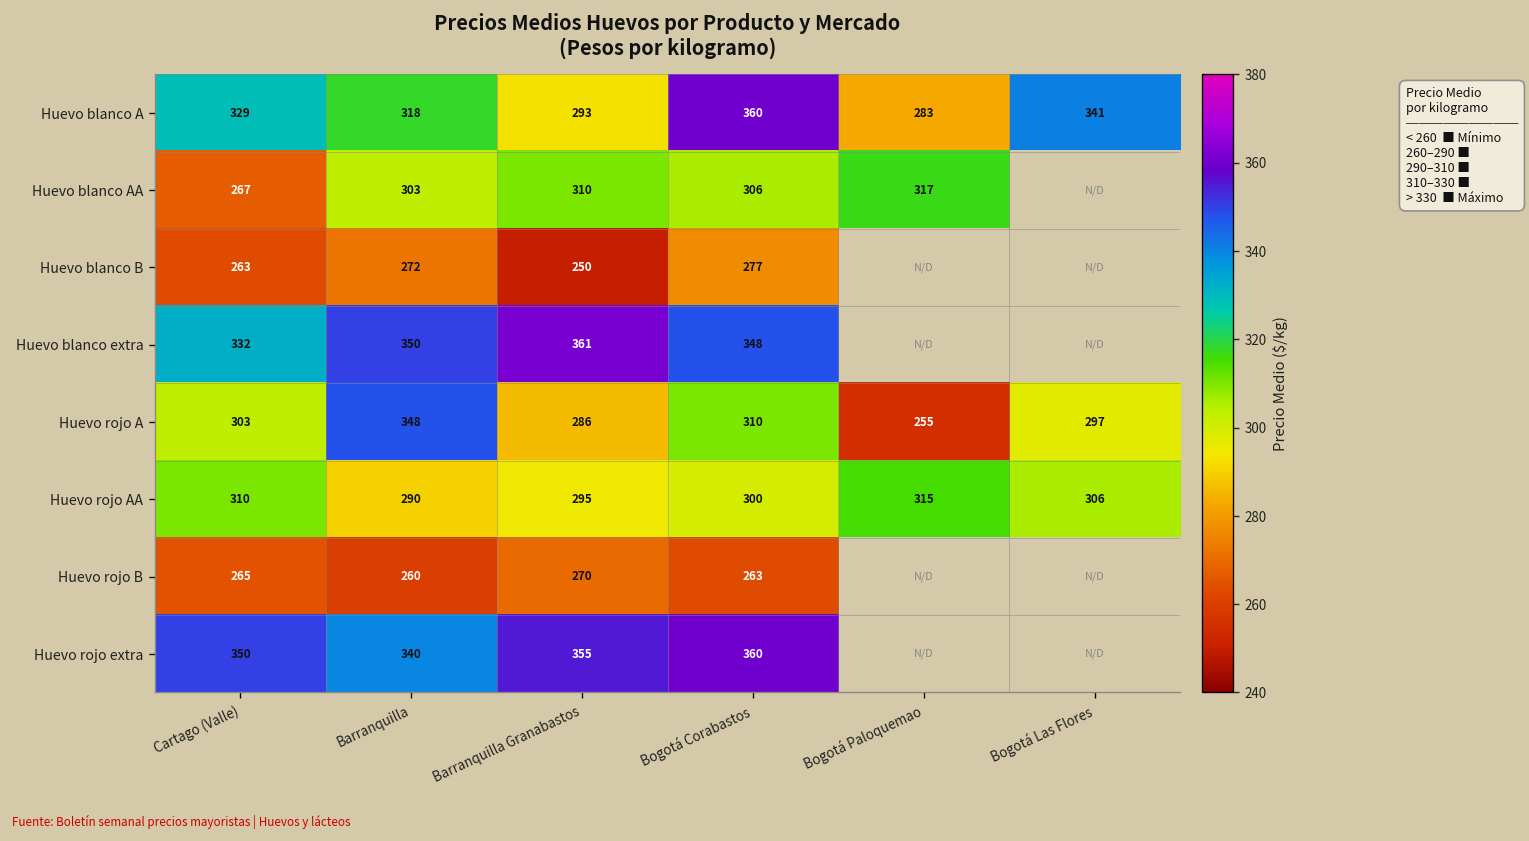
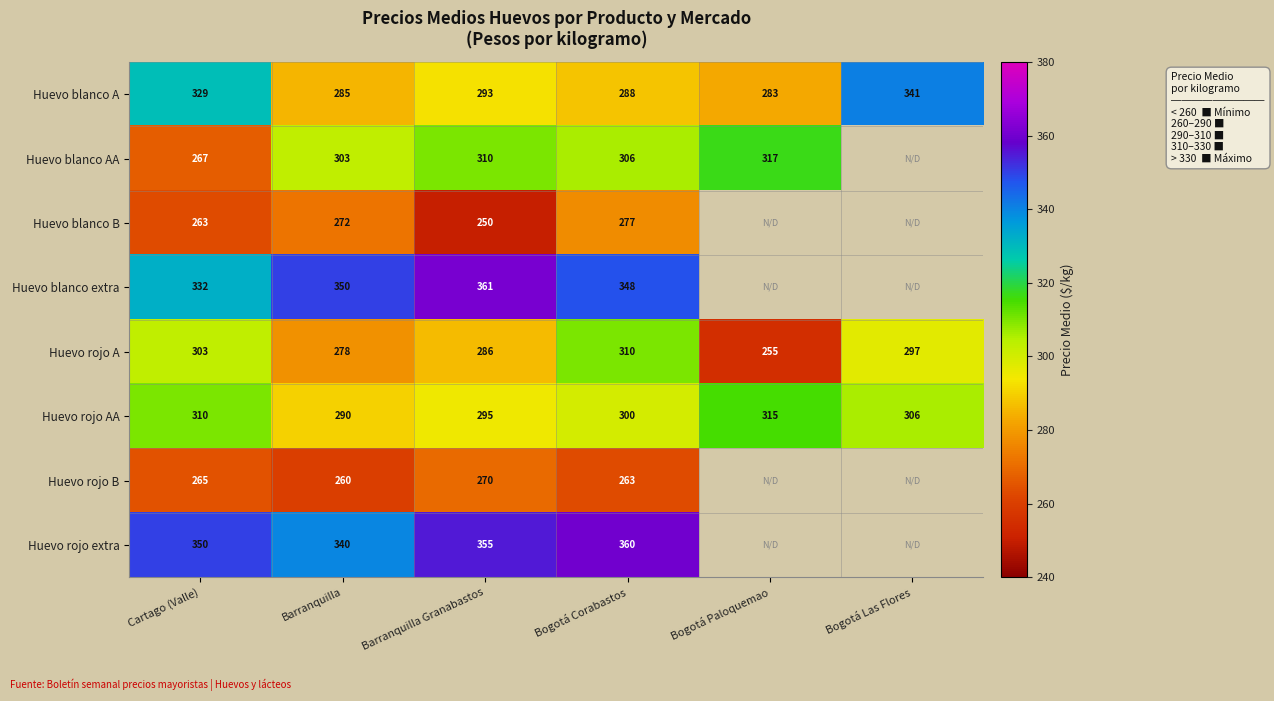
Huevo blanco A, Barranquilla: 318 -> 285
Huevo blanco A, Bogotá Corabastos: 360 -> 288
Huevo rojo A, Barranquilla: 348 -> 278
